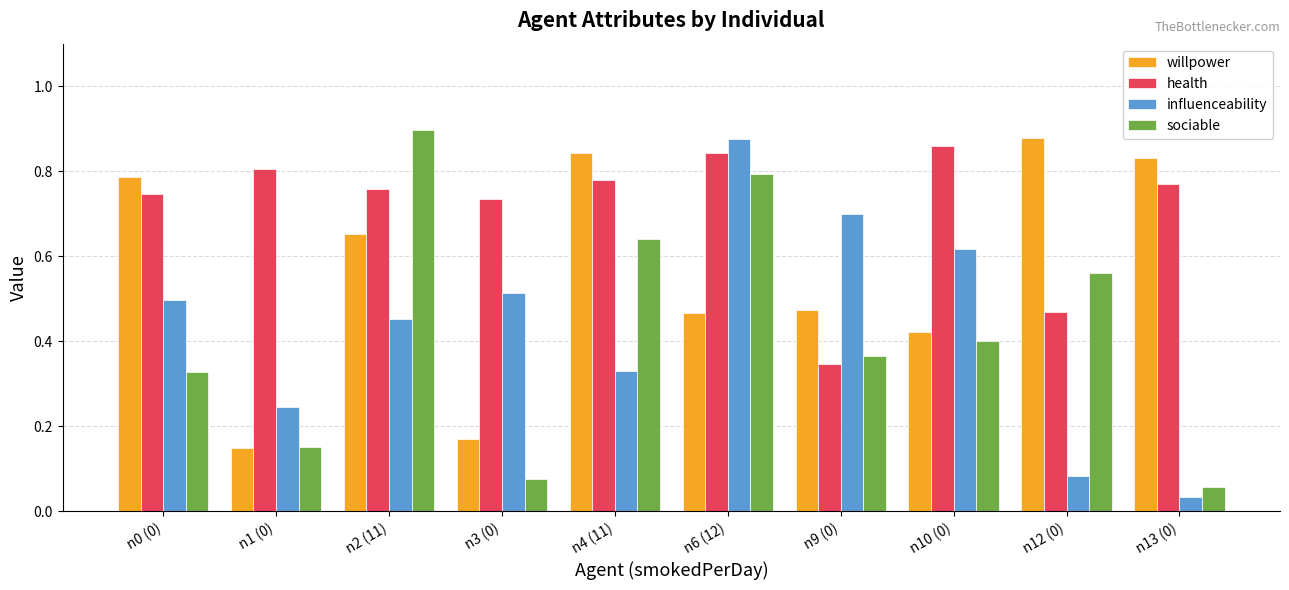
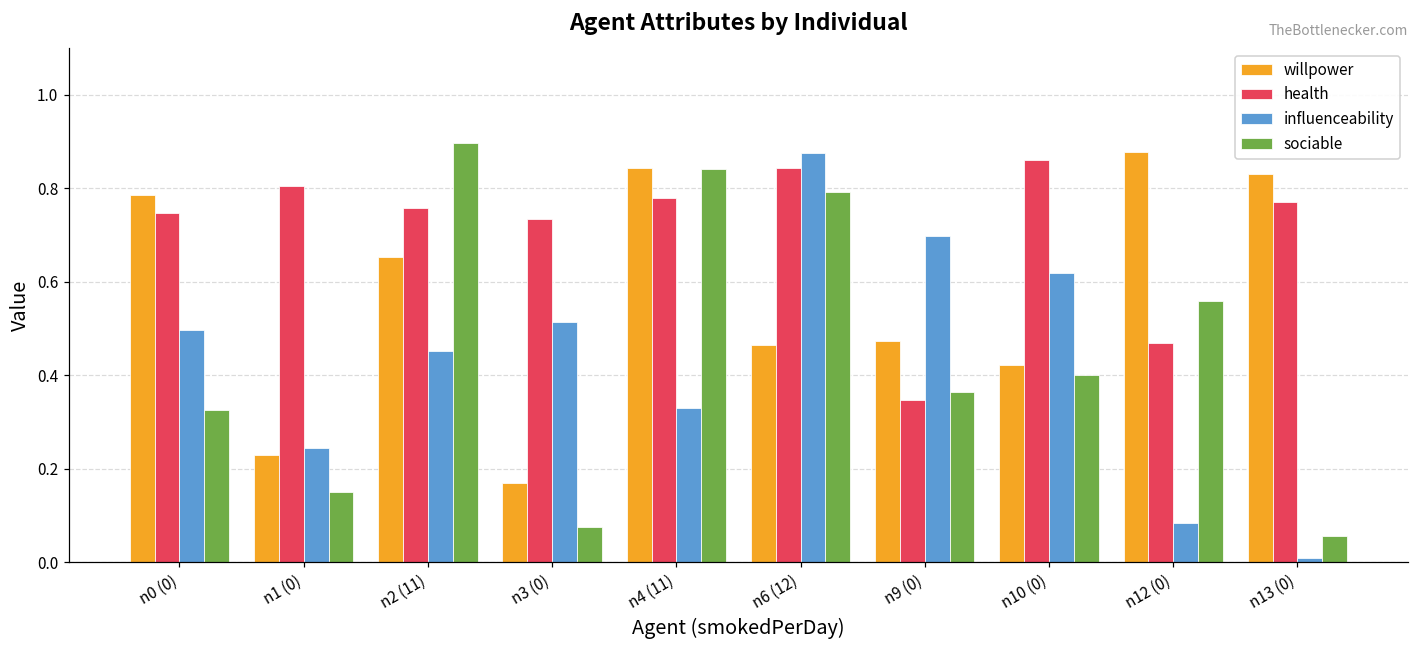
willpower, n1 (0): 0.15 -> 0.23
sociable, n4 (11): 0.64 -> 0.84
influenceability, n13 (0): 0.03 -> 0.01
